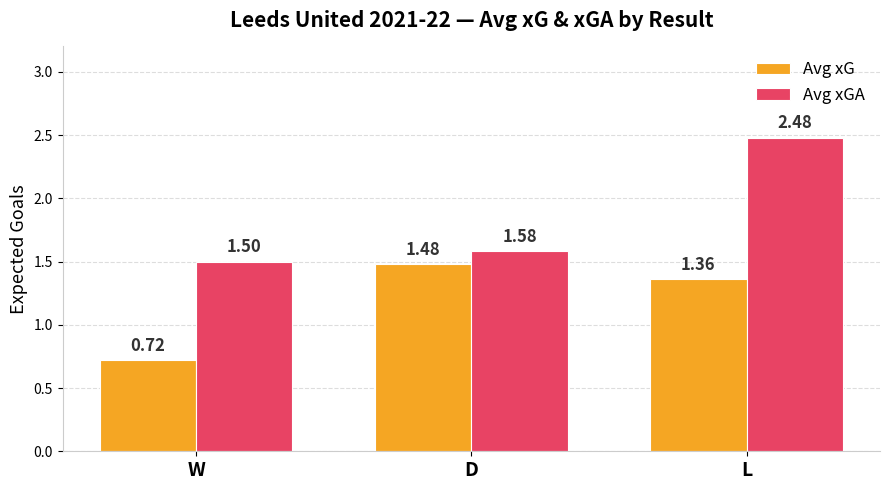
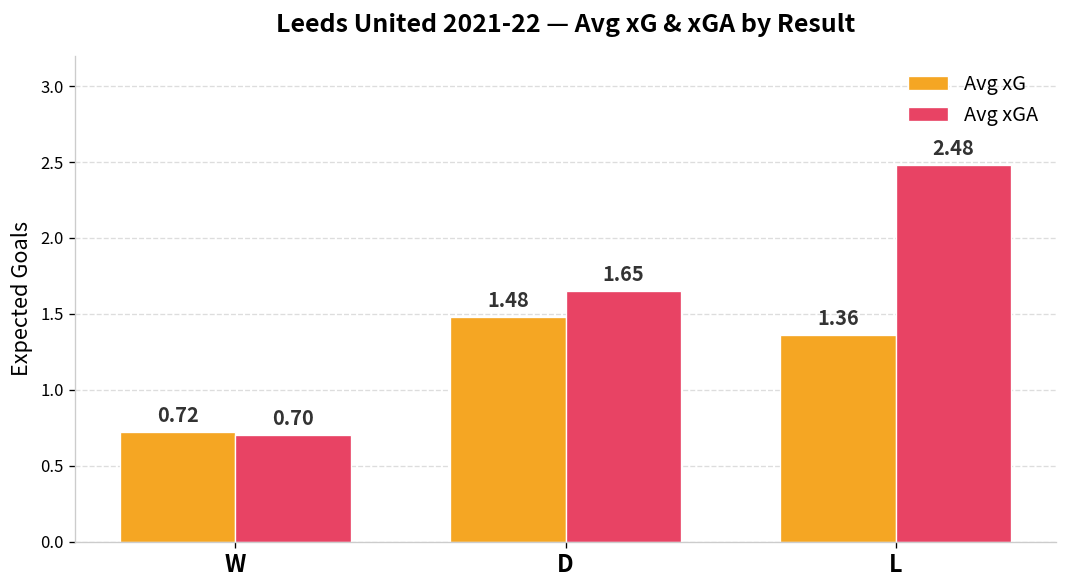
Avg xGA, W: 1.50 -> 0.70
Avg xGA, D: 1.58 -> 1.65
